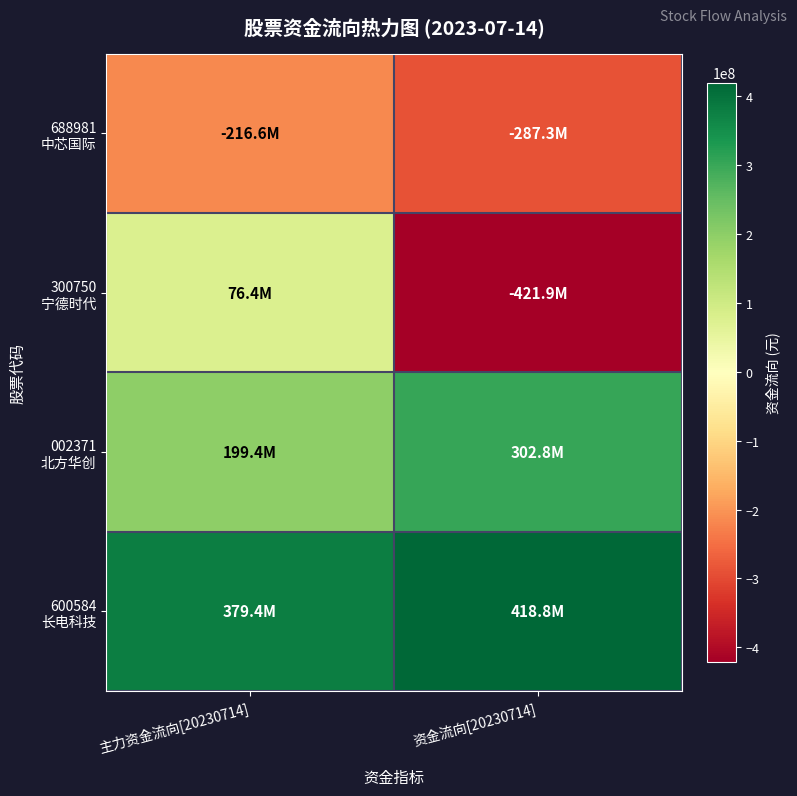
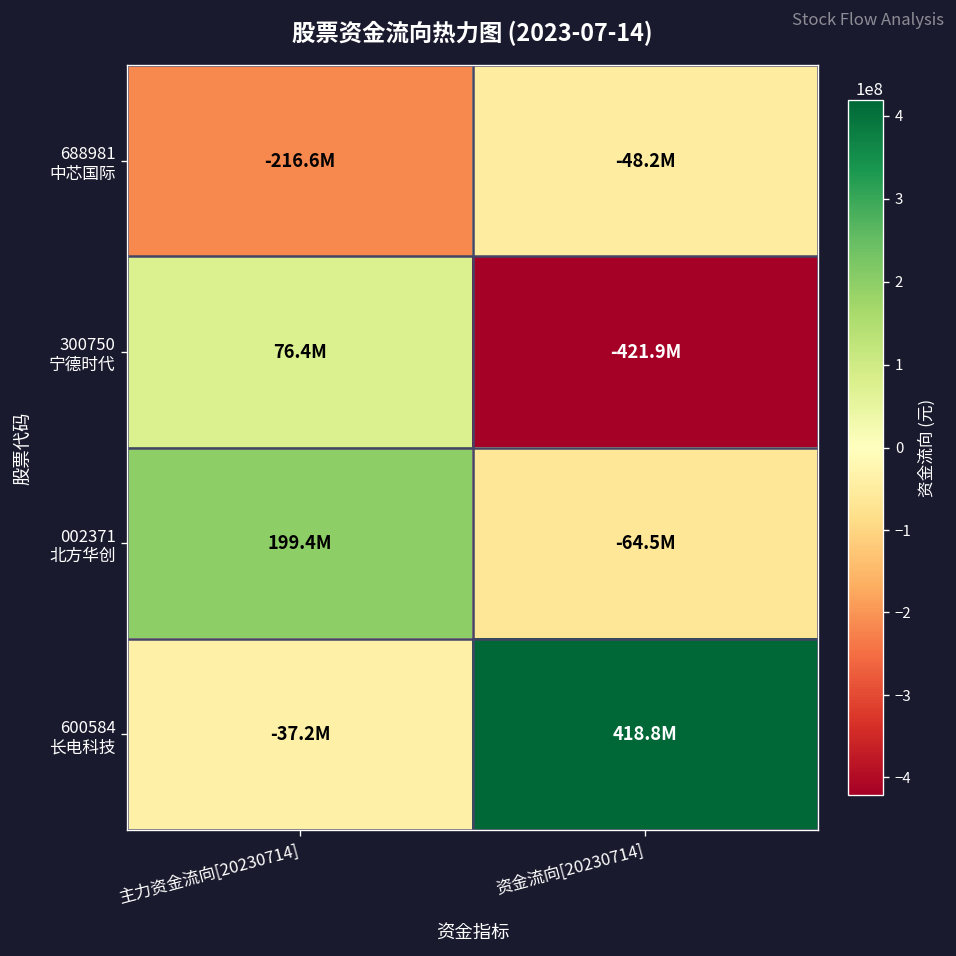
688981 中芯国际, 资金流向[20230714]: -287.3M -> -48.2M
002371 北方华创, 资金流向[20230714]: 302.8M -> -64.5M
600584 长电科技, 主力资金流向[20230714]: 379.4M -> -37.2M
